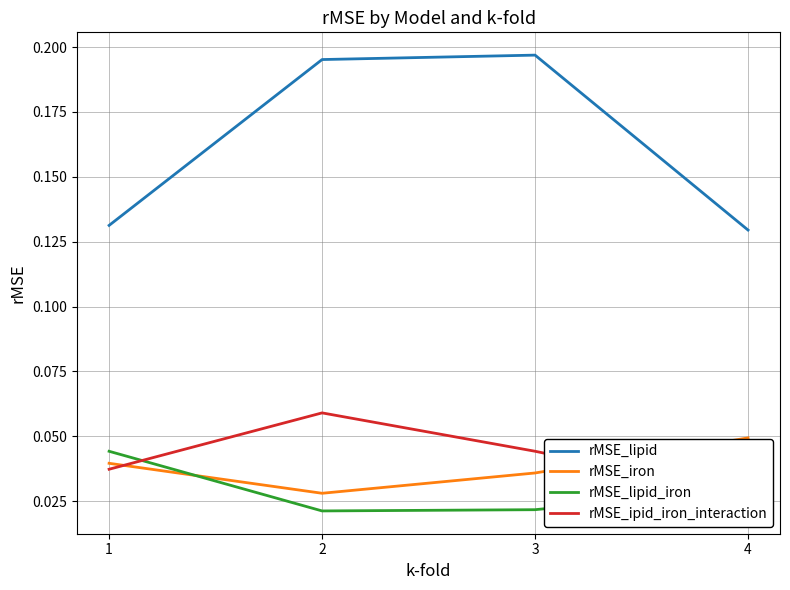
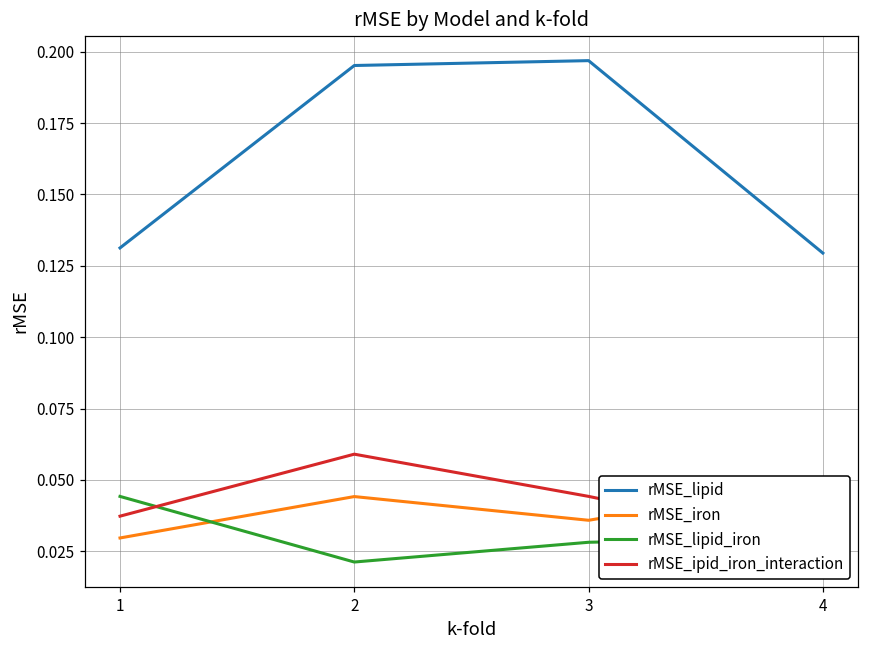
rMSE_iron, 1: 0.040 -> 0.030
rMSE_iron, 2: 0.028 -> 0.044
rMSE_lipid_iron, 3: 0.022 -> 0.028
